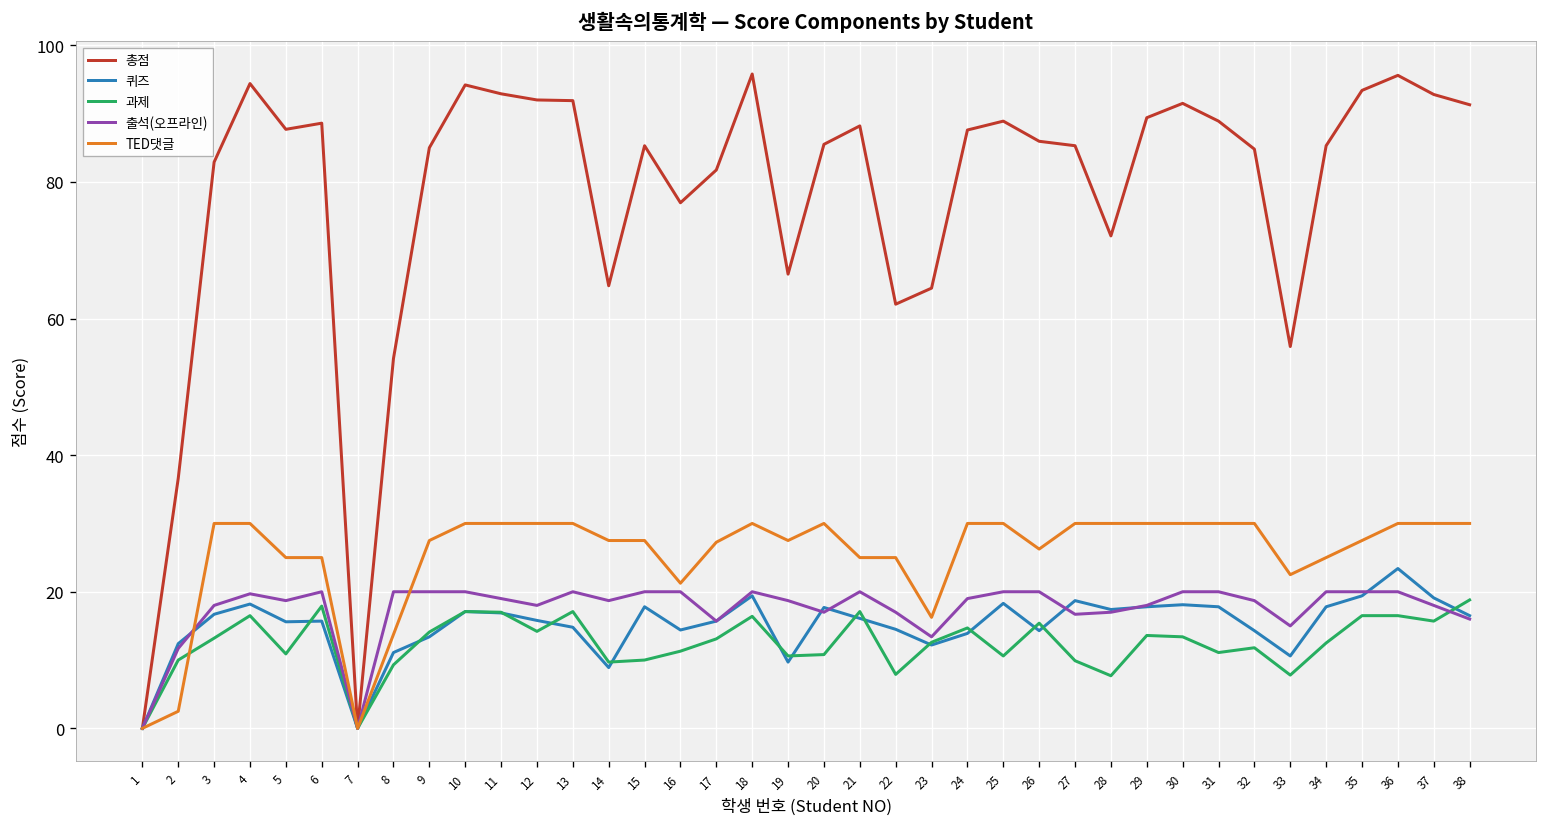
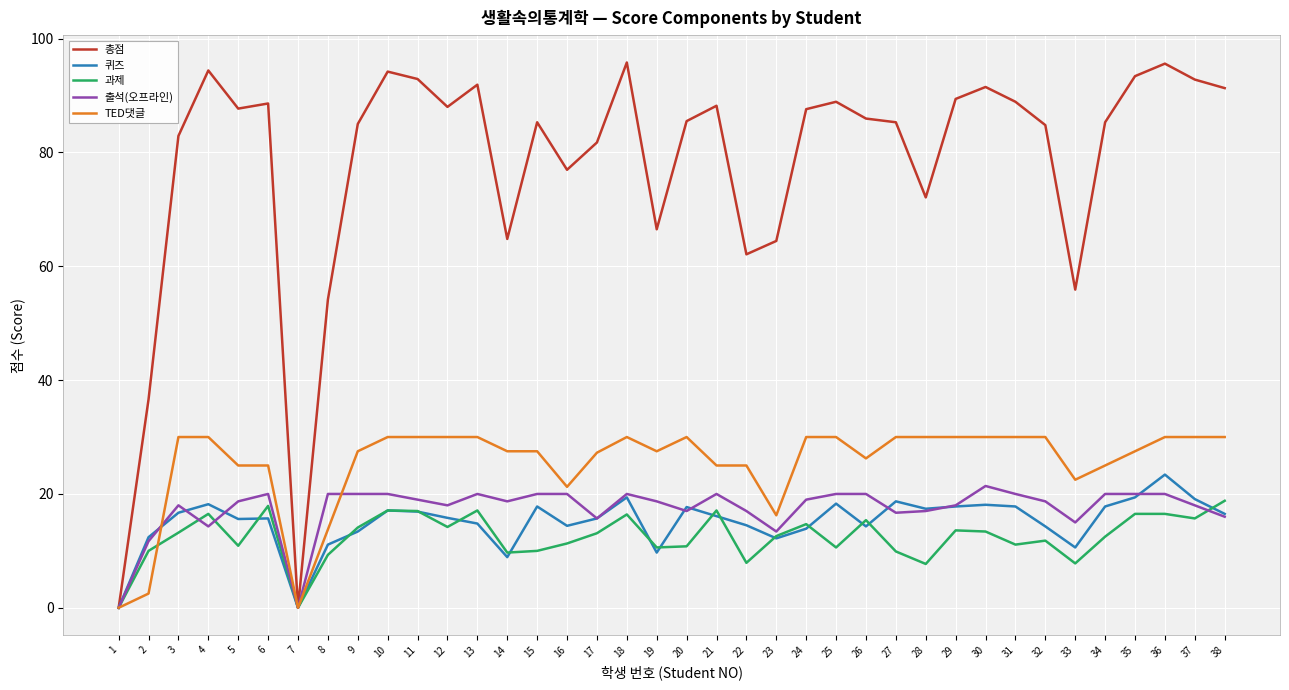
출석(오프라인), 4: 20 -> 14
총점, 12: 92 -> 88
출석(오프라인), 30: 20 -> 21
